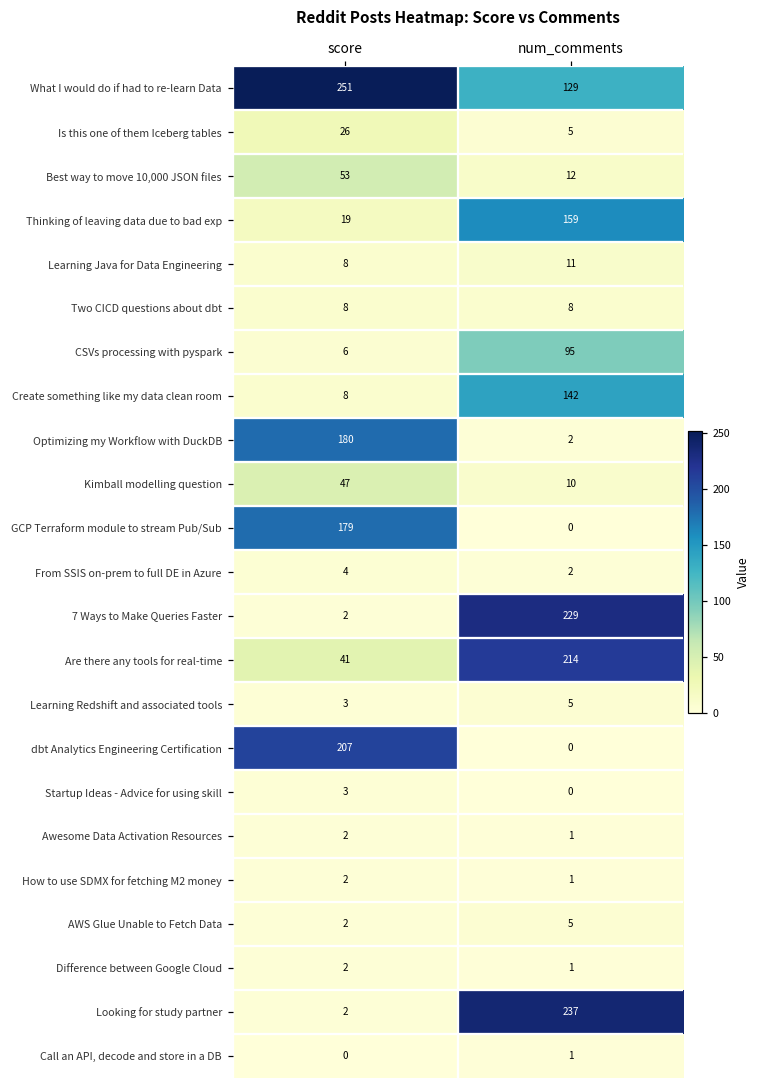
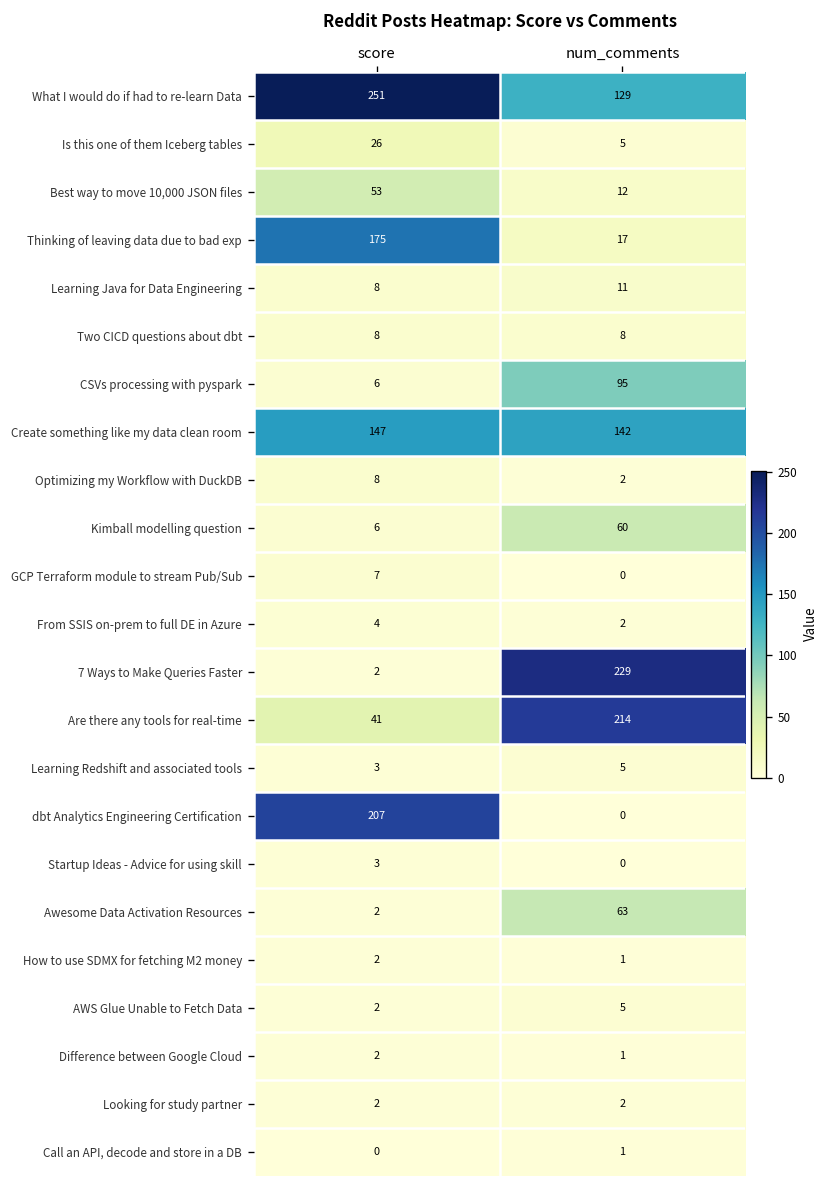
Thinking of leaving data due to bad exp, score: 19 -> 175
Thinking of leaving data due to bad exp, num_comments: 159 -> 17
Create something like my data clean room, score: 8 -> 147
Optimizing my Workflow with DuckDB, score: 180 -> 8
Kimball modelling question, score: 47 -> 6
Kimball modelling question, num_comments: 10 -> 60
GCP Terraform module to stream Pub/Sub, score: 179 -> 7
Awesome Data Activation Resources, num_comments: 1 -> 63
Looking for study partner, num_comments: 237 -> 2
